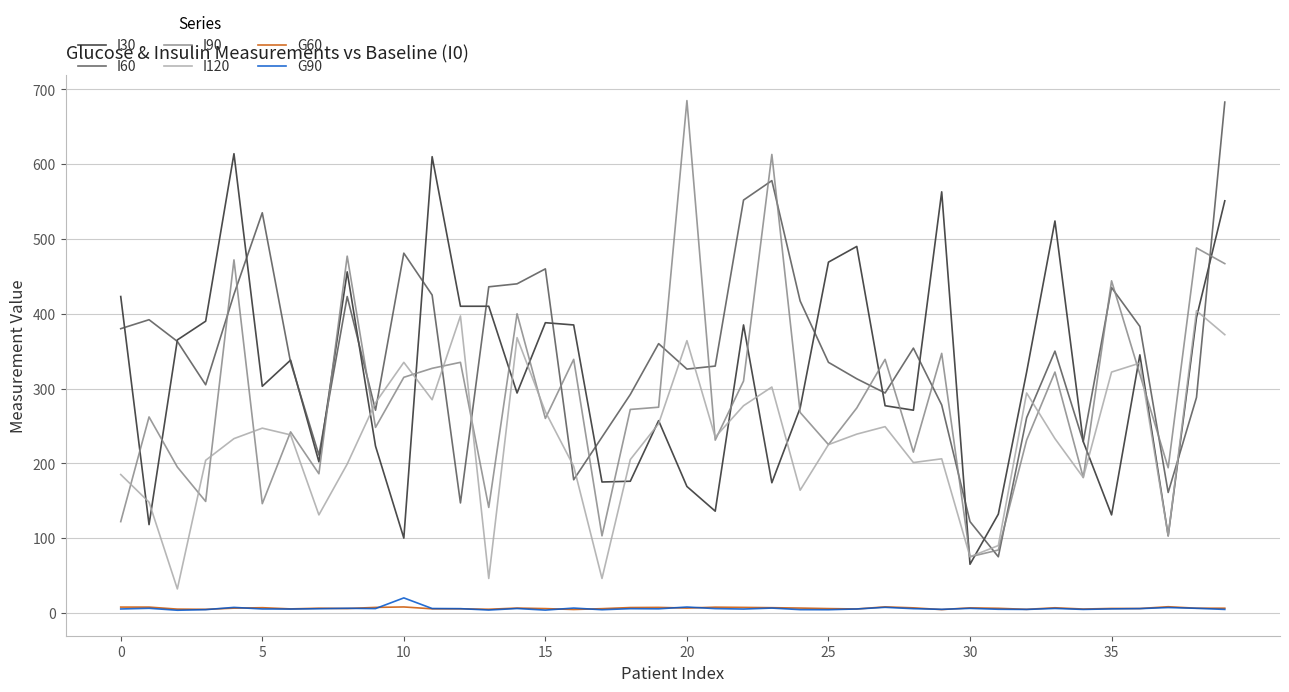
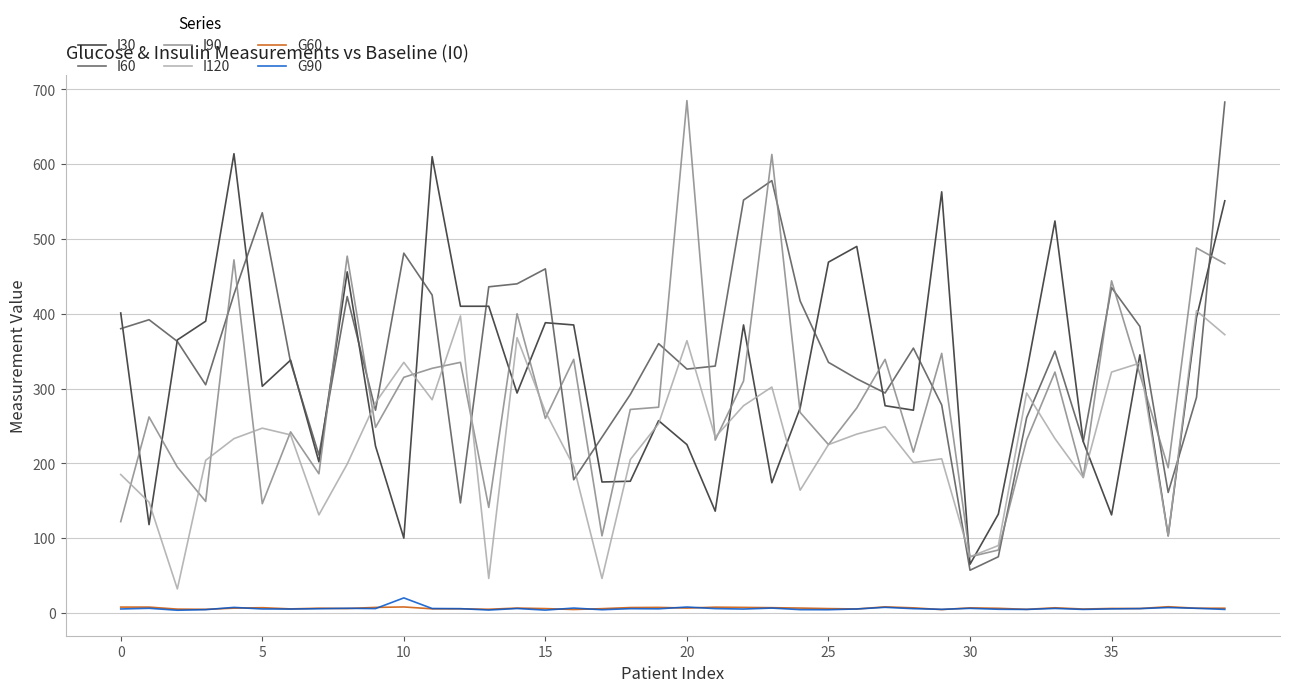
I30, 0: 420 -> 400
I30, 20: 170 -> 230
I60, 30: 120 -> 60
